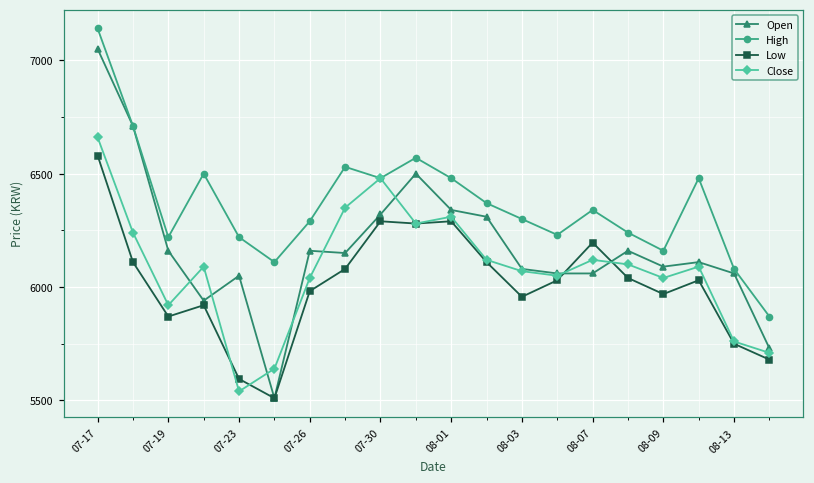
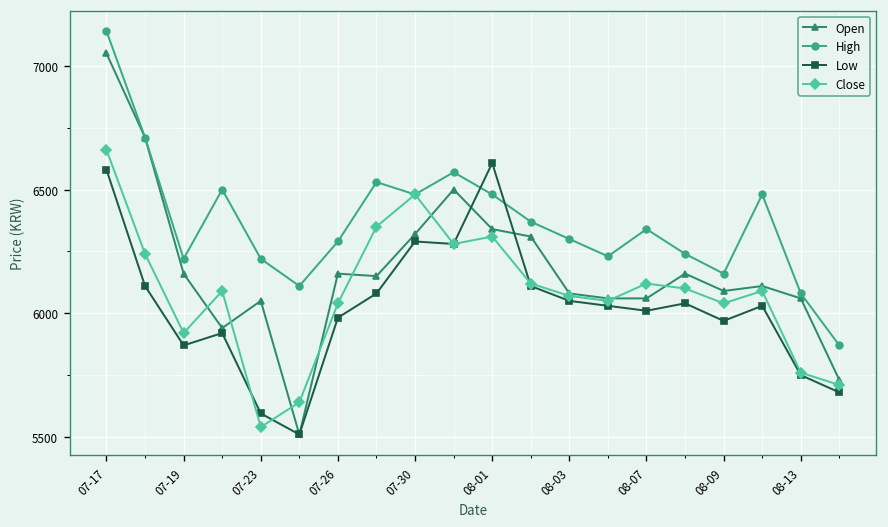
Low, 08-01: 6290 -> 6610
Low, 08-03: 5960 -> 6050
Low, 08-07: 6200 -> 6010
